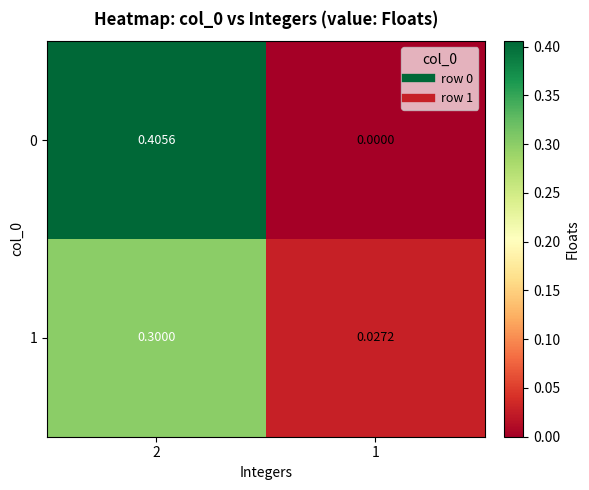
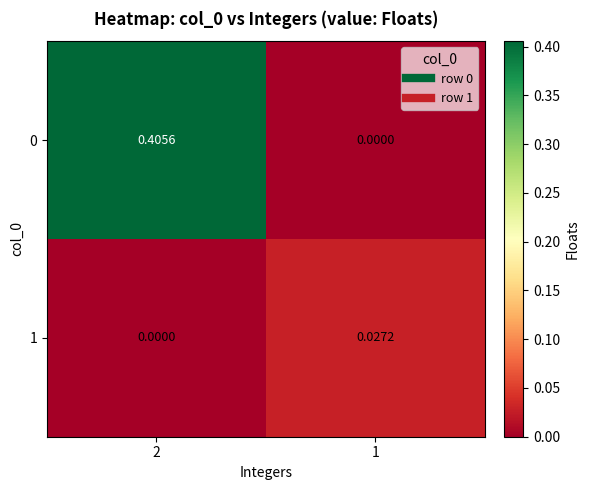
1, 2: 0.3000 -> 0.0000
